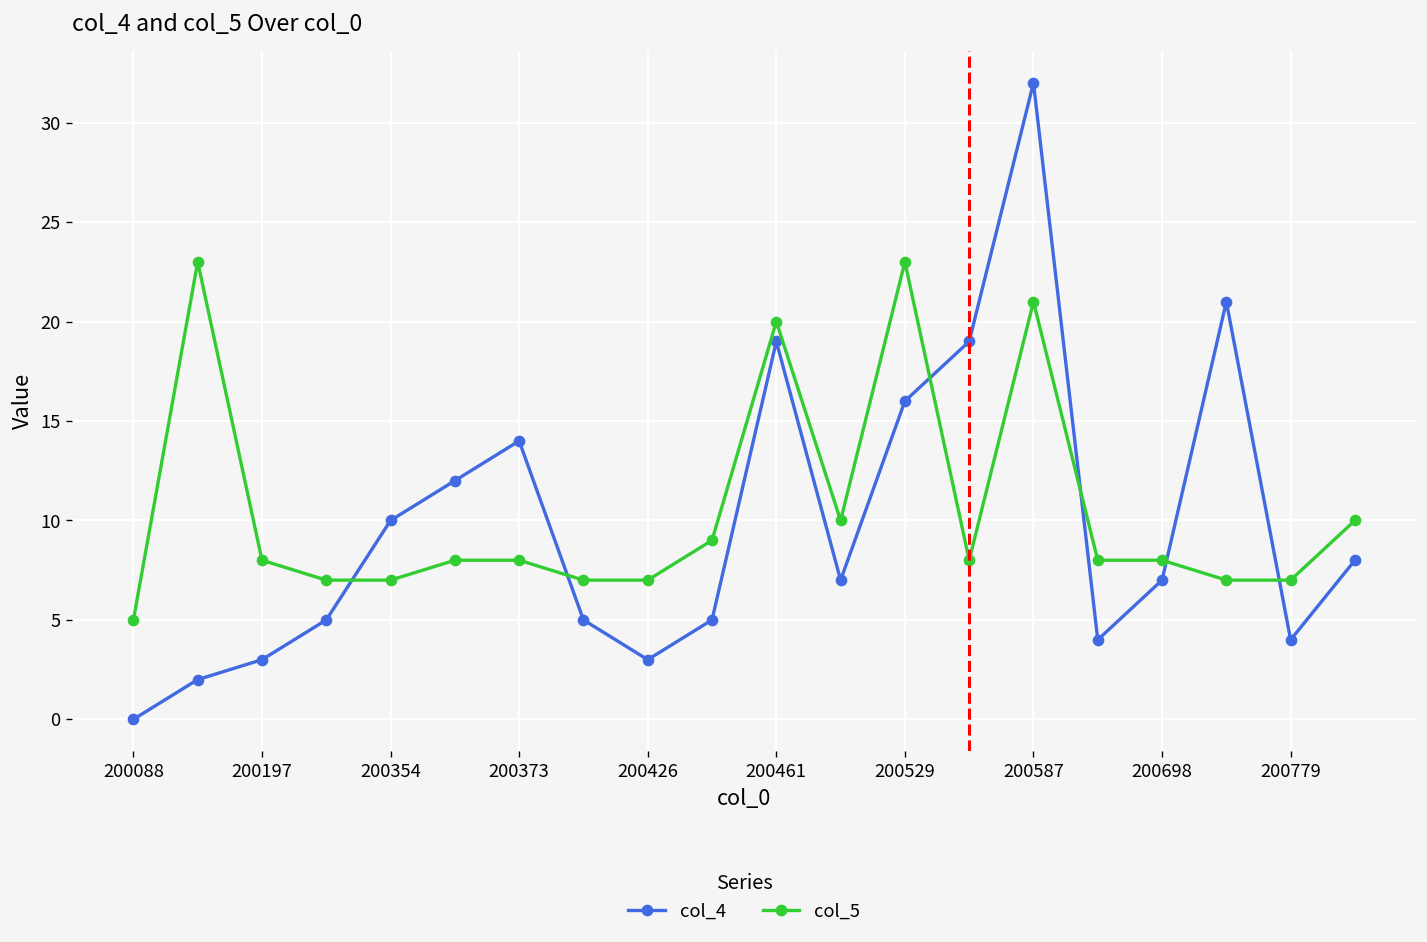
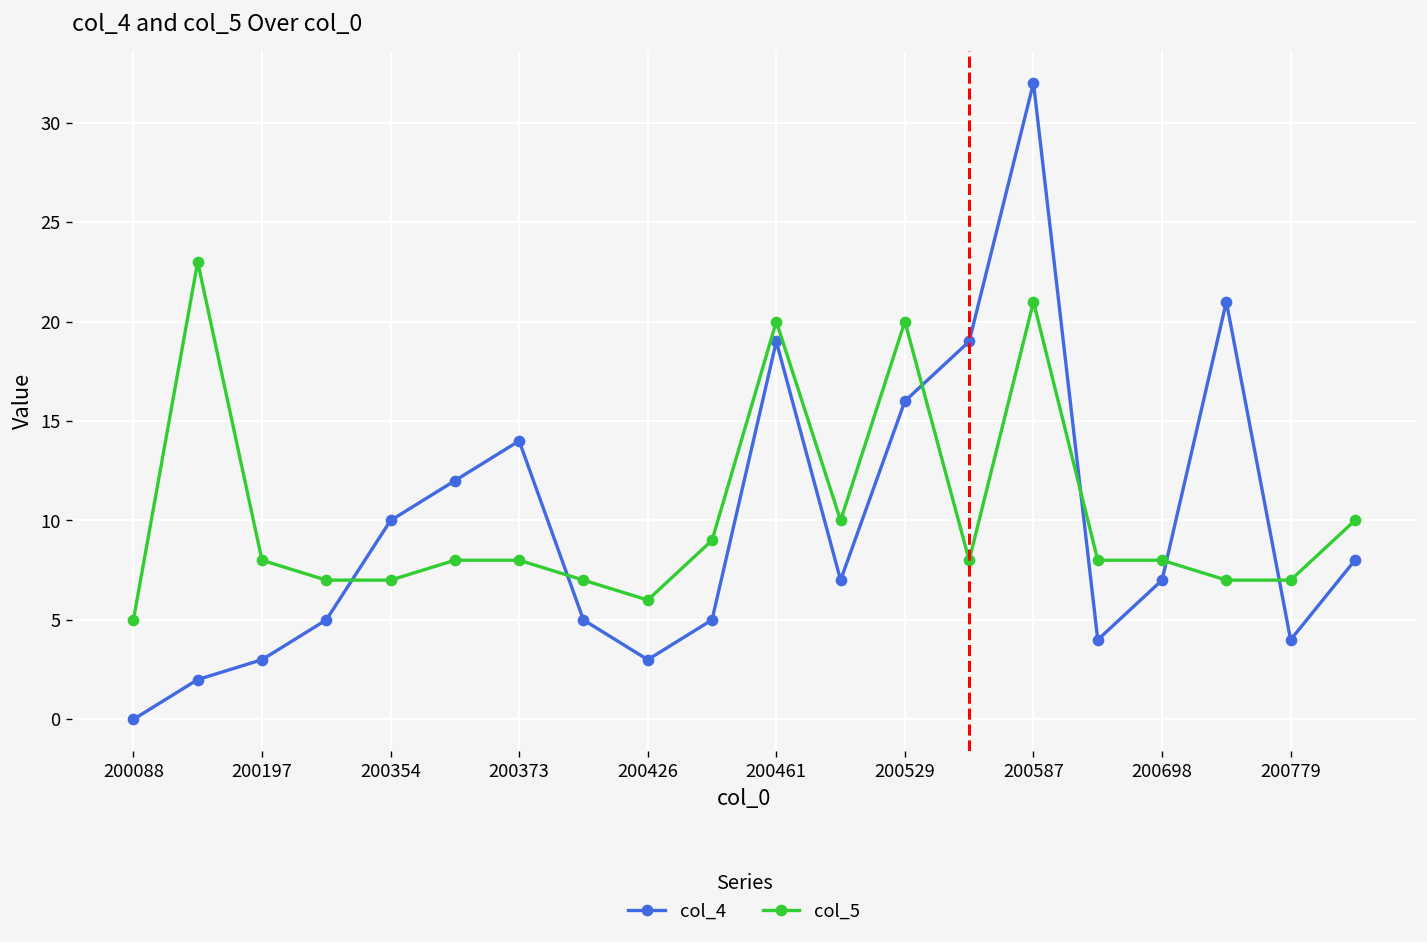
col_5, 200426: 7 -> 6
col_5, 200529: 23 -> 20
